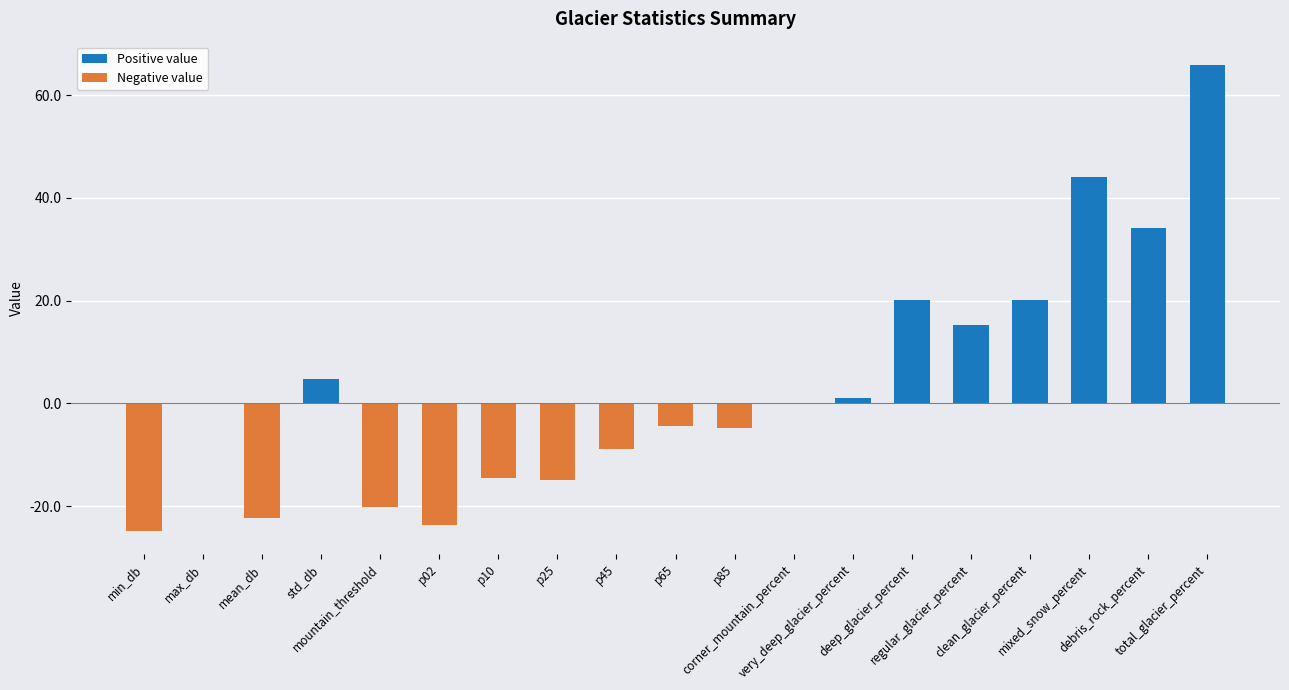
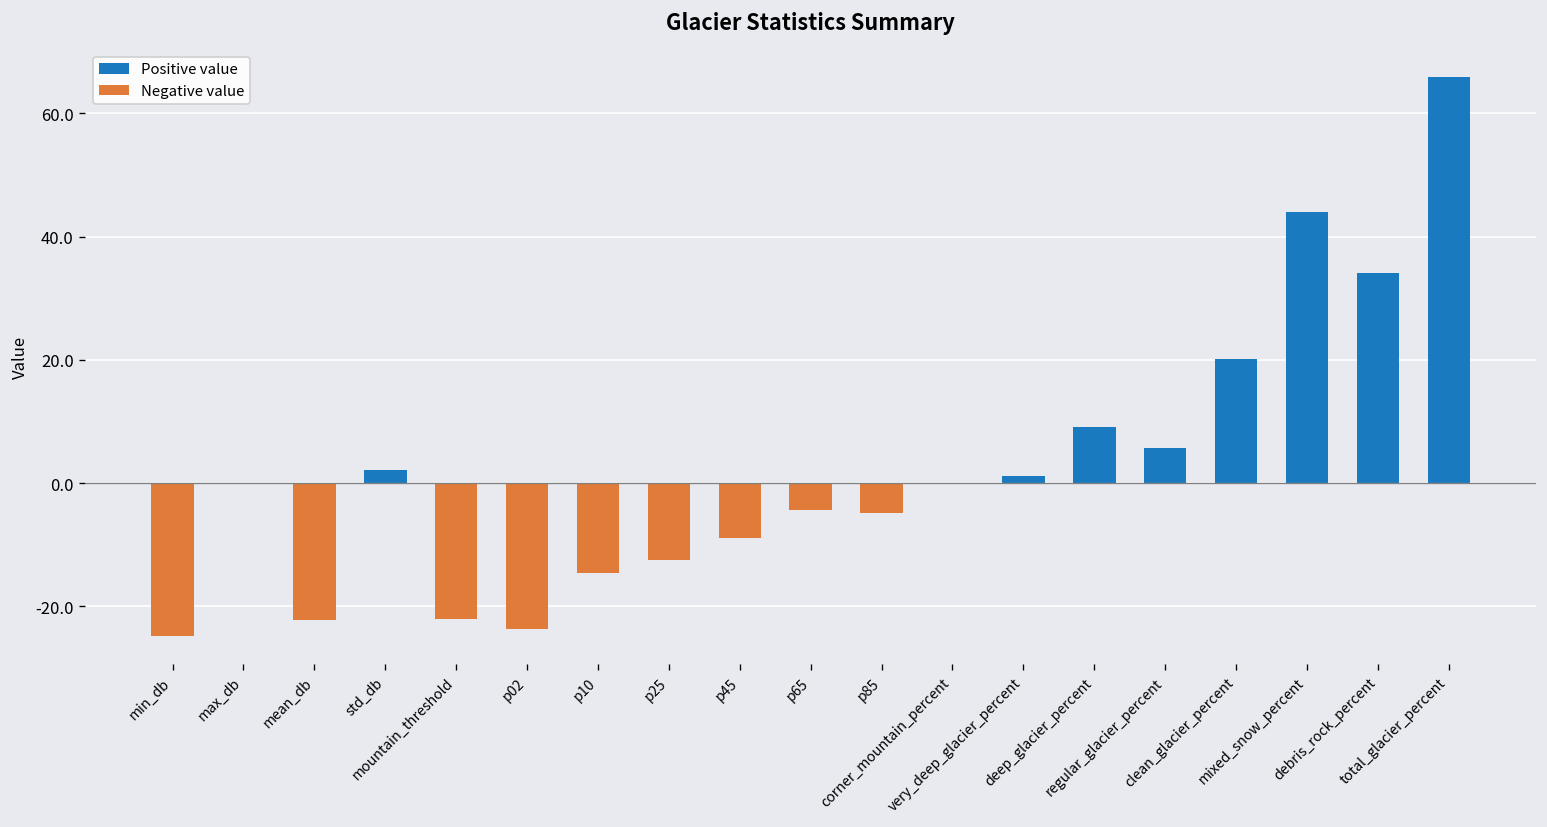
Positive value, std_db: 5 -> 2
Negative value, mountain_threshold: -20 -> -22
Negative value, p25: -15 -> -12
Positive value, deep_glacier_percent: 20 -> 9
Positive value, regular_glacier_percent: 15 -> 6
